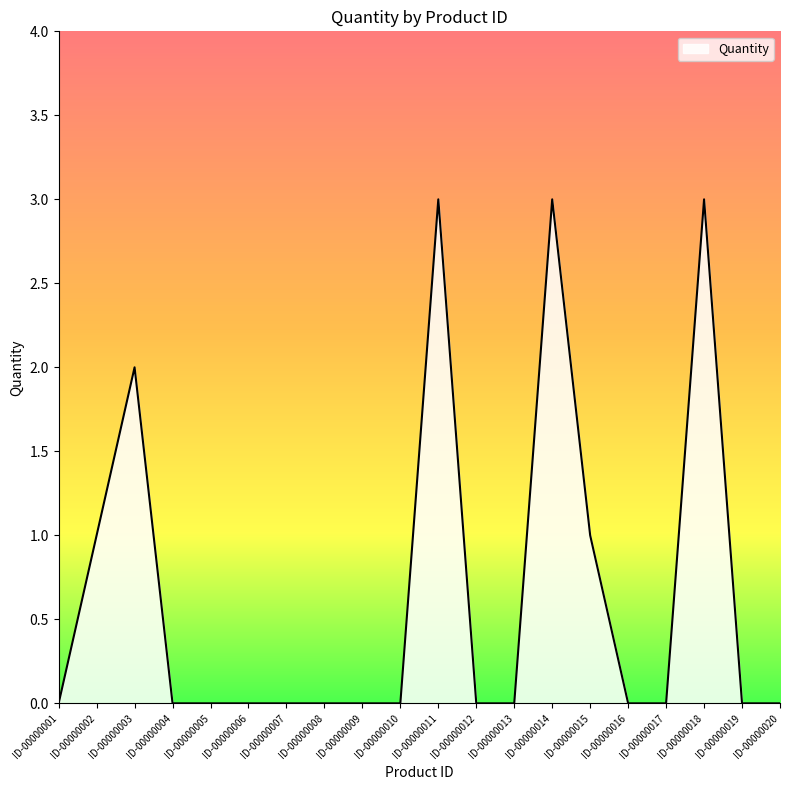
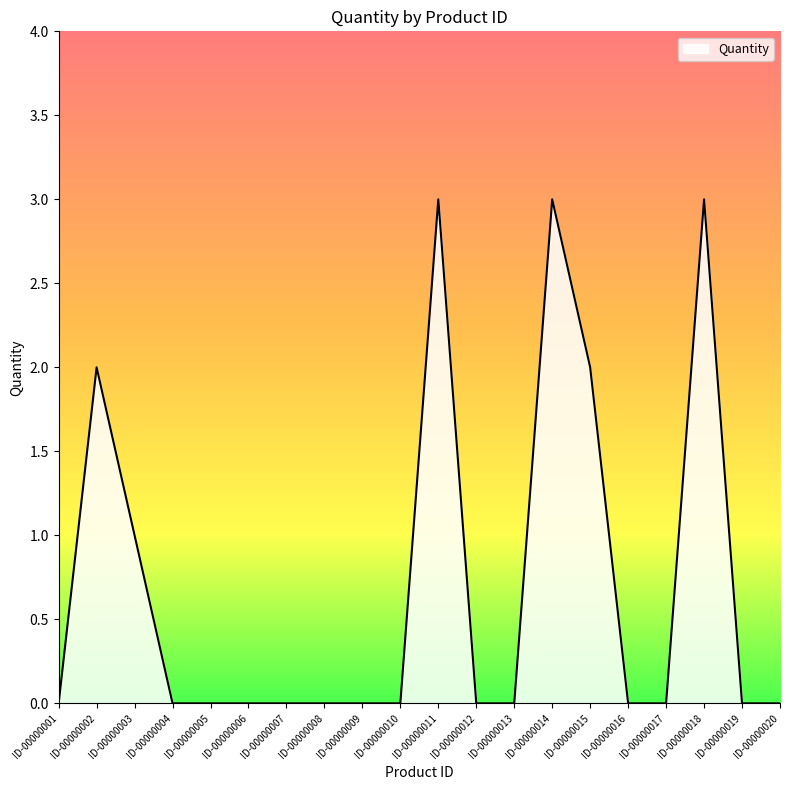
ID-00000002: 1 -> 2
ID-00000003: 2 -> 1
ID-00000015: 1 -> 2
